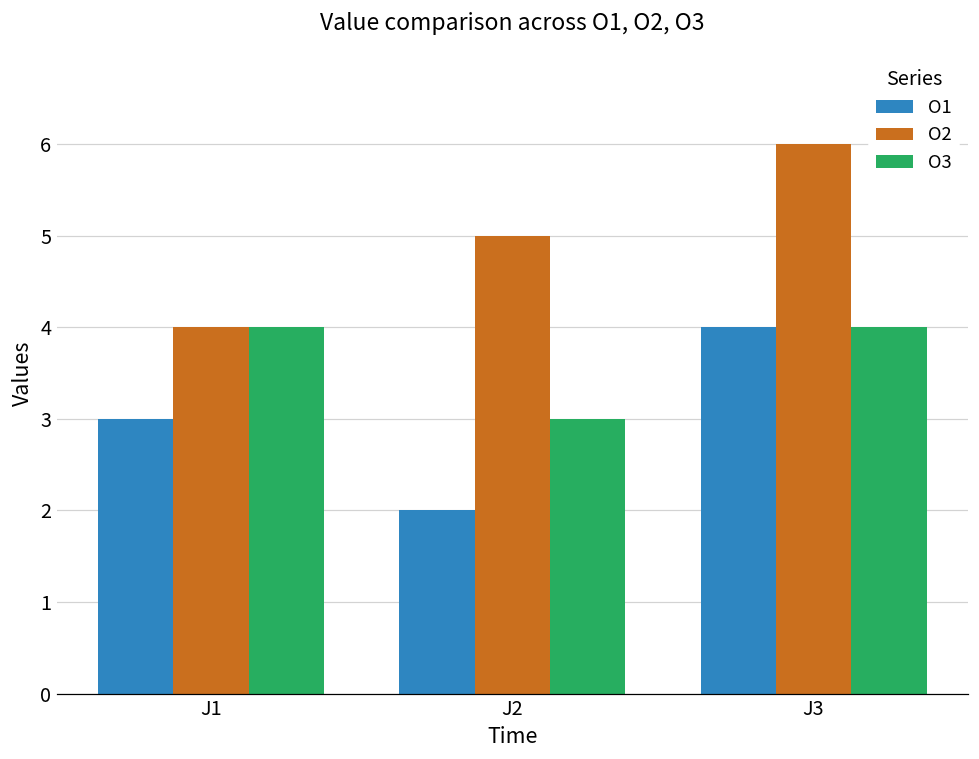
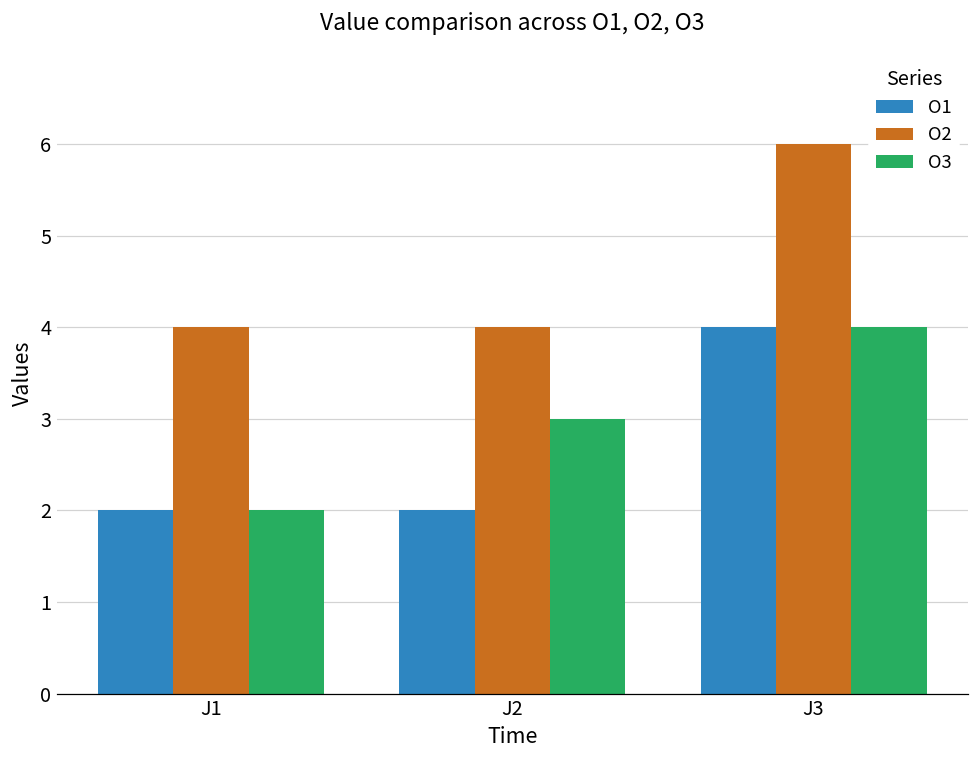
O1, J1: 3 -> 2
O3, J1: 4 -> 2
O2, J2: 5 -> 4
